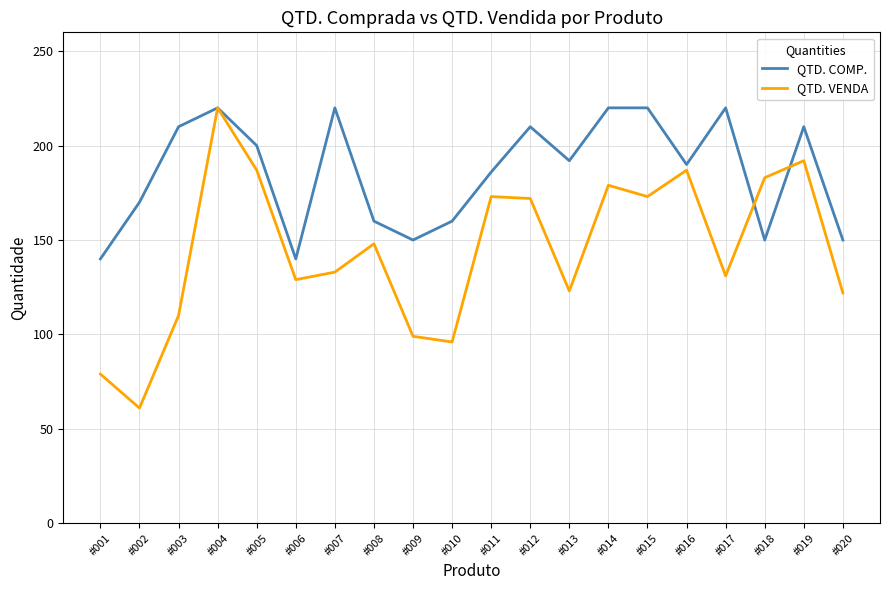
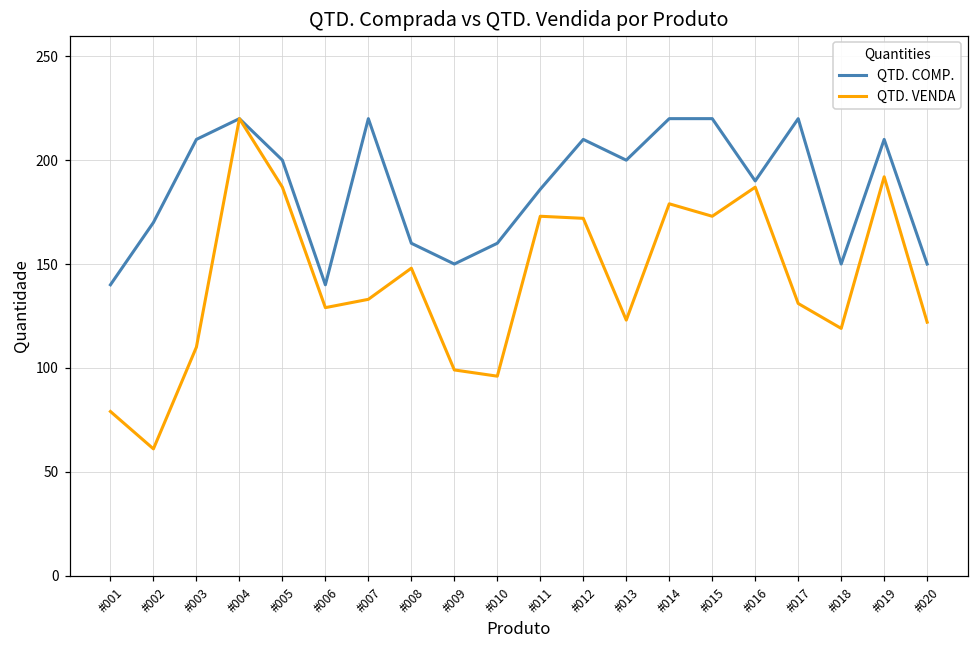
QTD. COMP., #013: 192 -> 200
QTD. VENDA, #018: 183 -> 119
